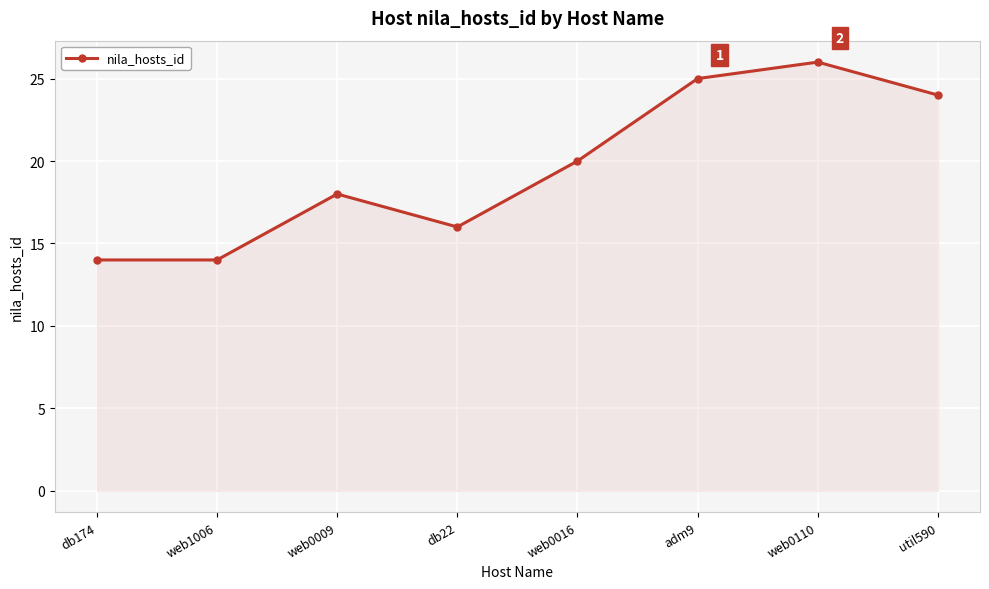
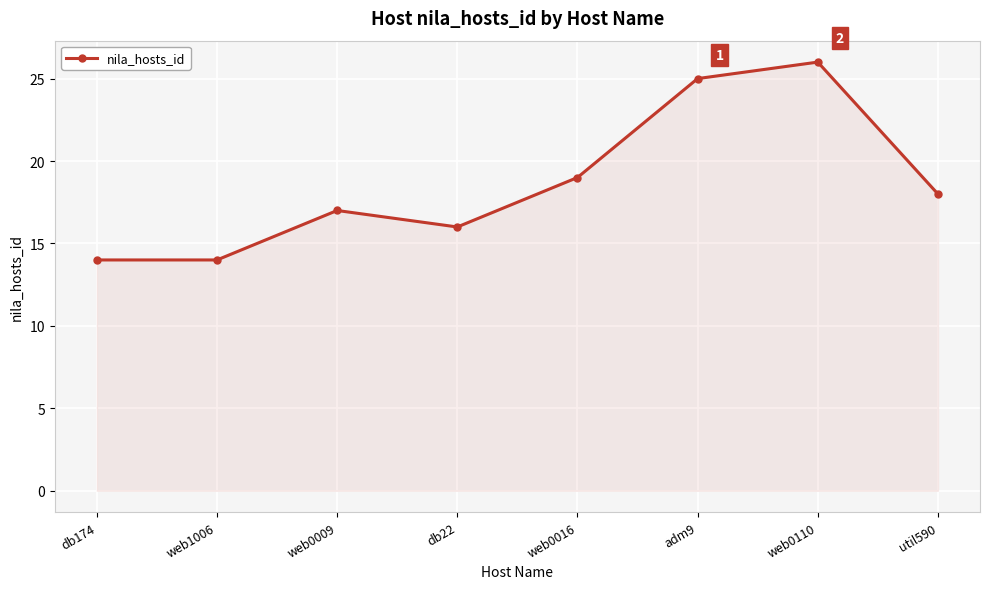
web0009: 18 -> 17
web0016: 20 -> 19
util590: 24 -> 18
